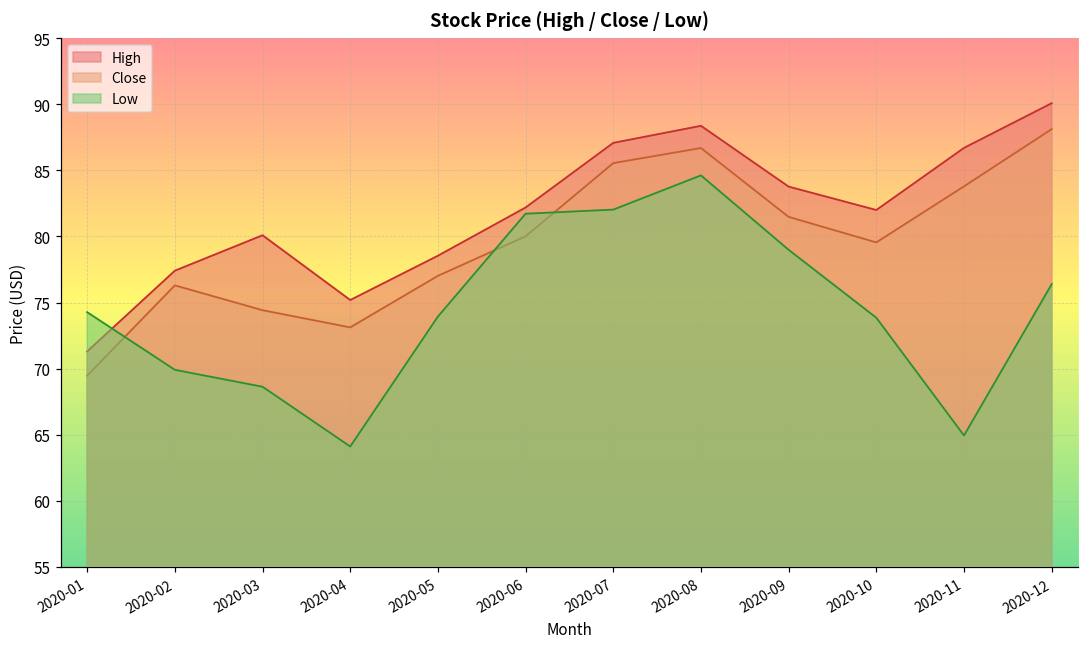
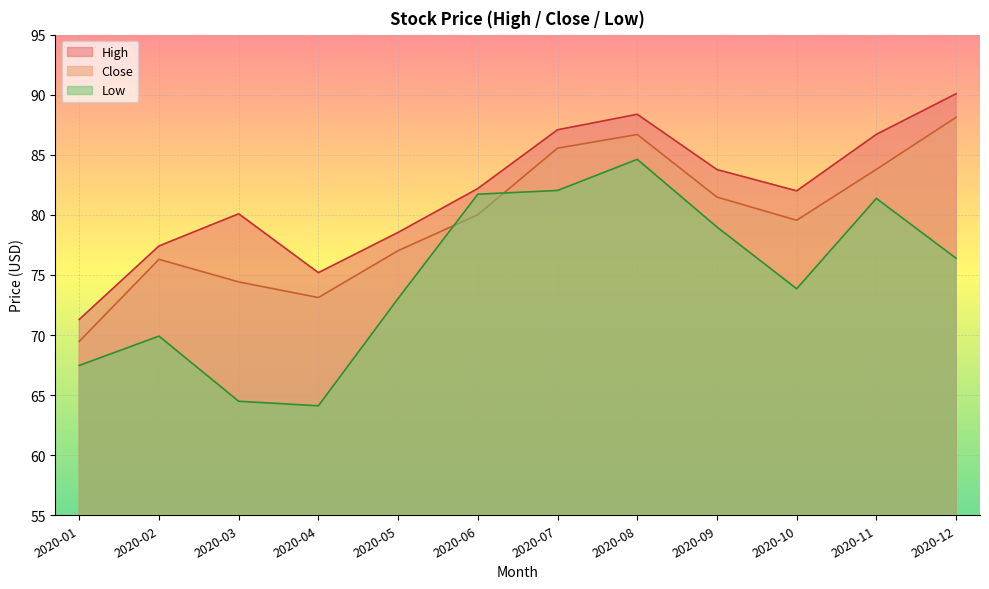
Low, 2020-01: 74.3 -> 67.5
Low, 2020-03: 68.6 -> 64.5
Low, 2020-05: 73.9 -> 73.0
Low, 2020-11: 64.9 -> 81.4
